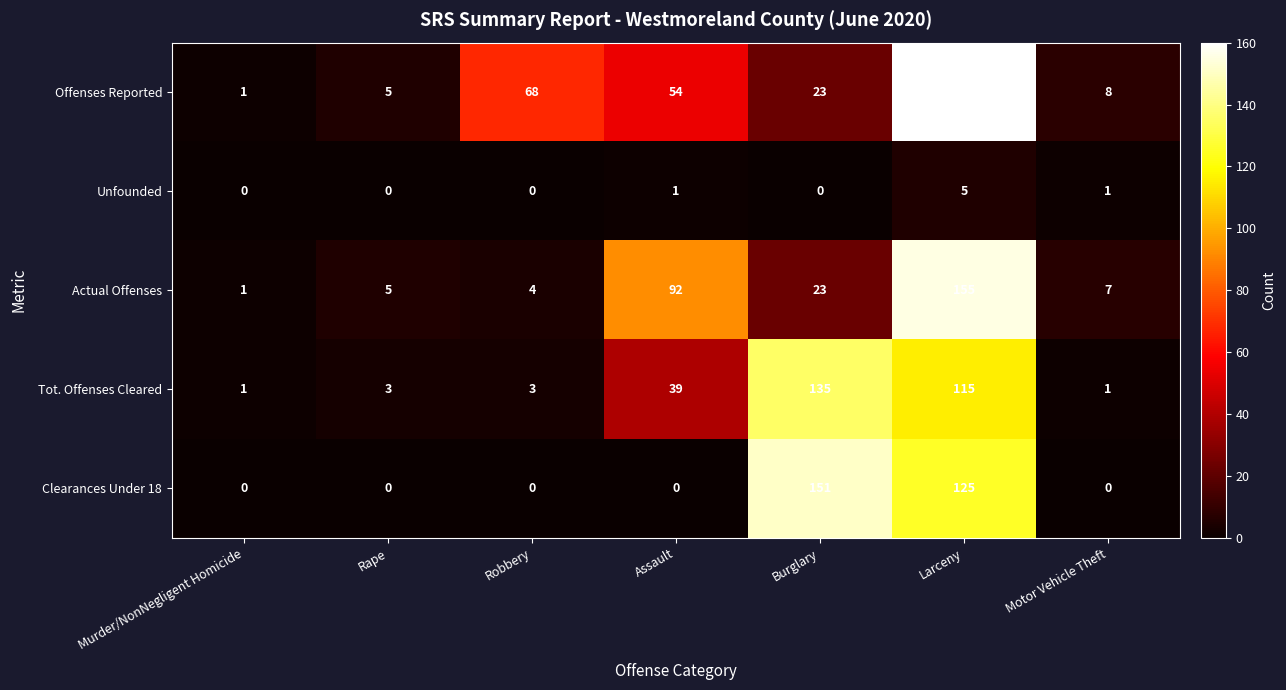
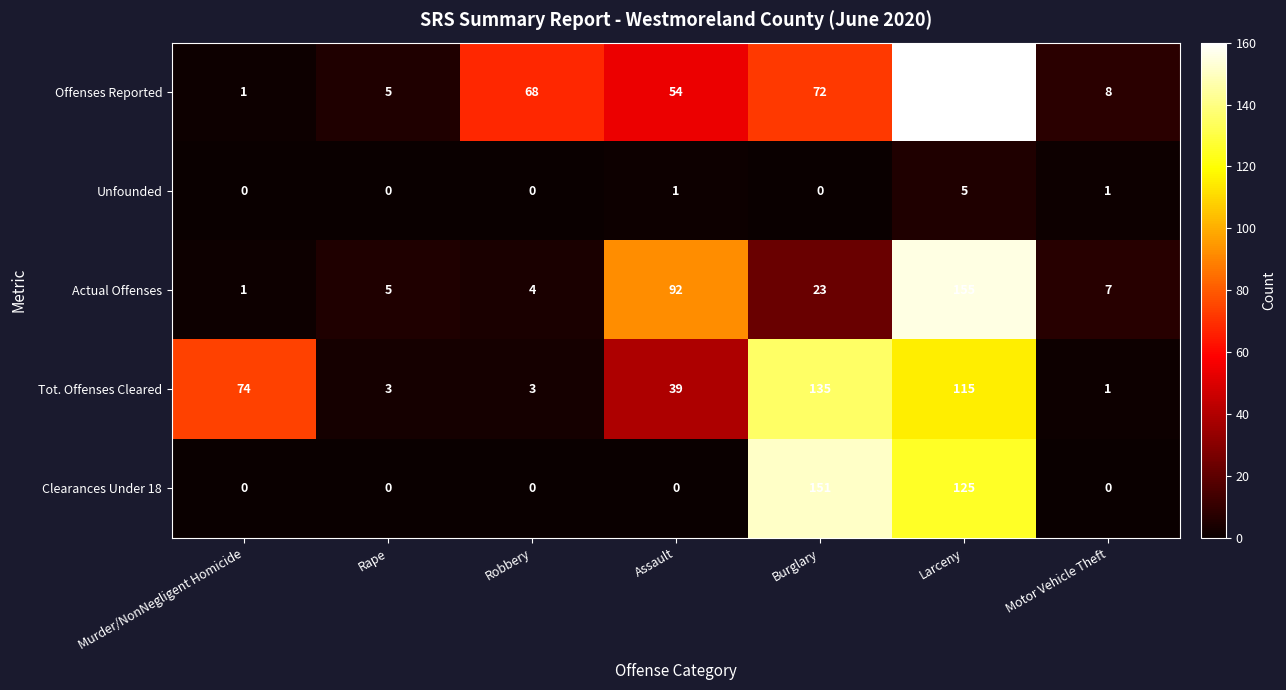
Offenses Reported, Burglary: 23 -> 72
Tot. Offenses Cleared, Murder/NonNegligent Homicide: 1 -> 74
